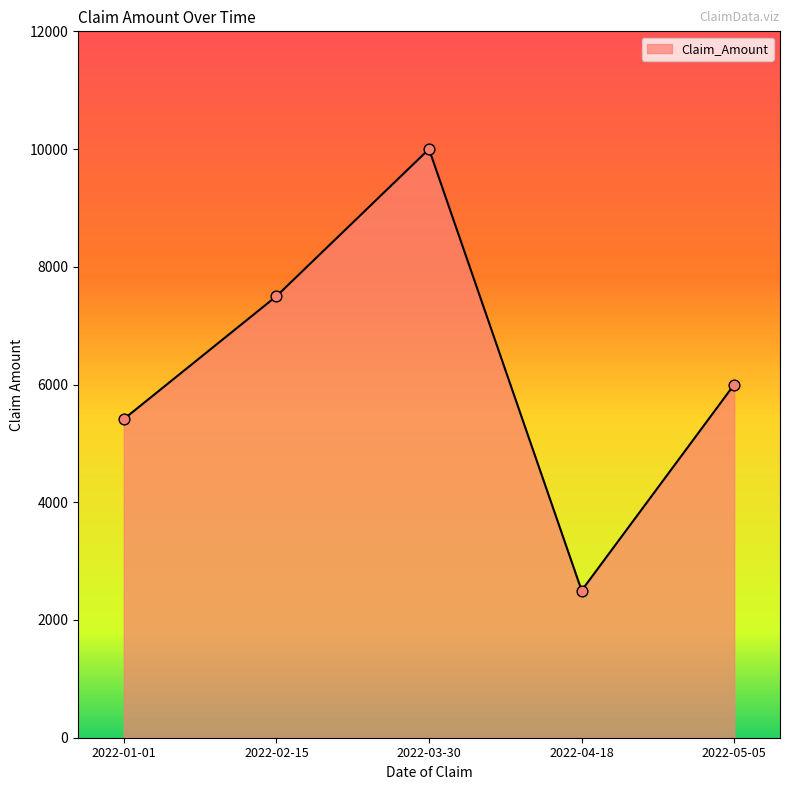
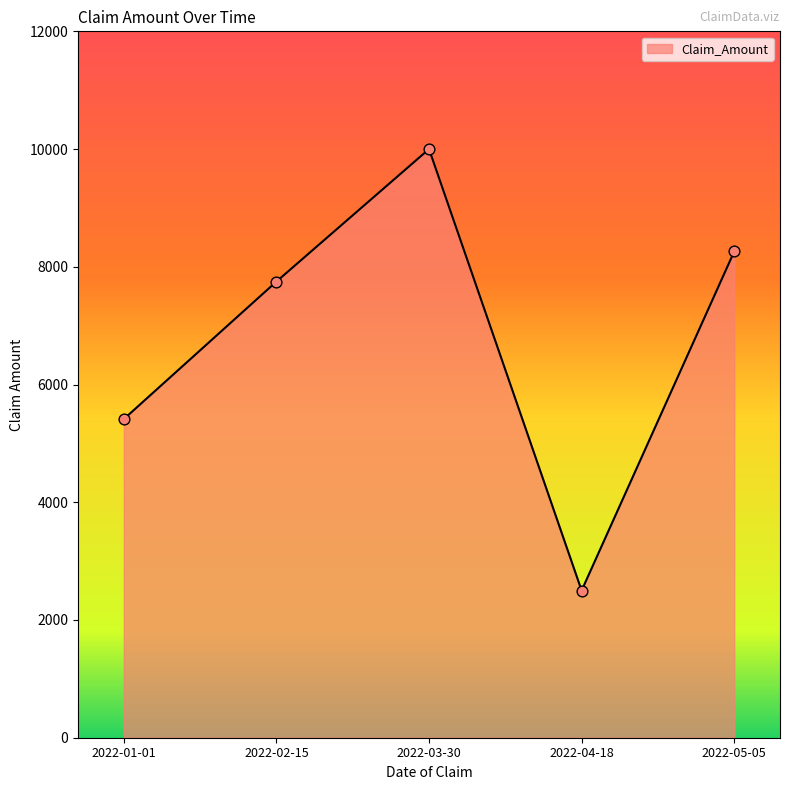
2022-02-15: 7500 -> 7700
2022-05-05: 6000 -> 8300
